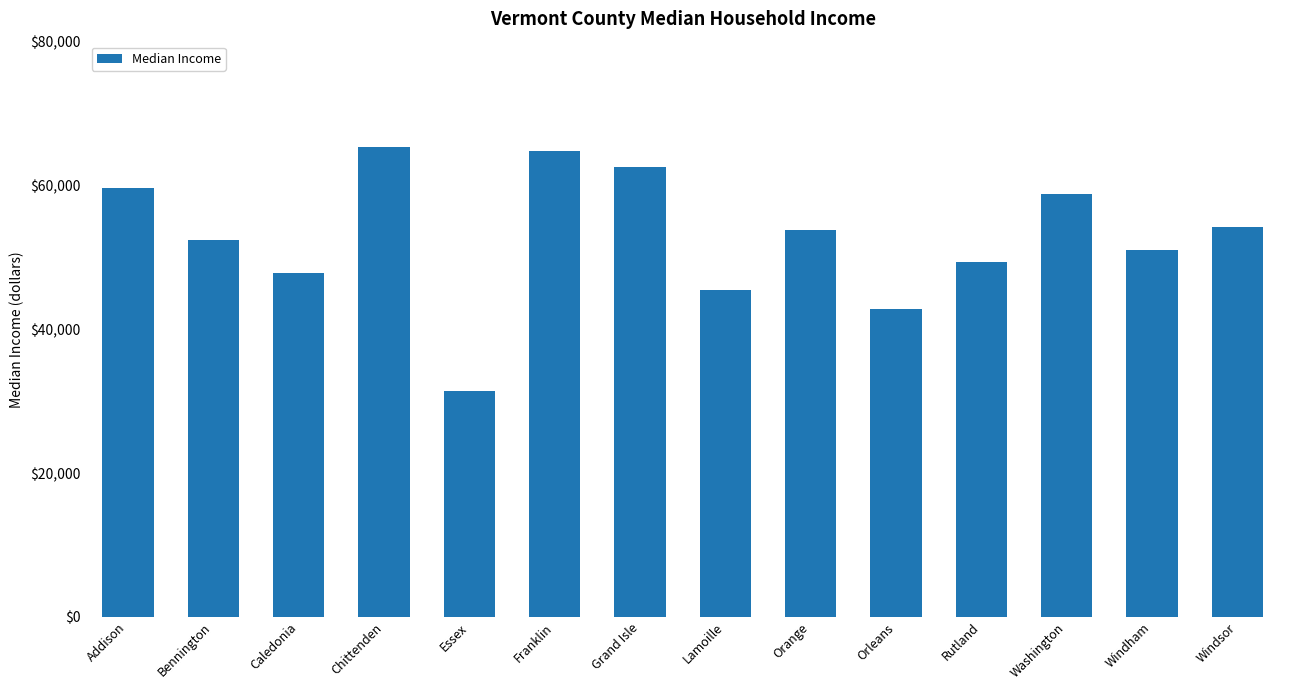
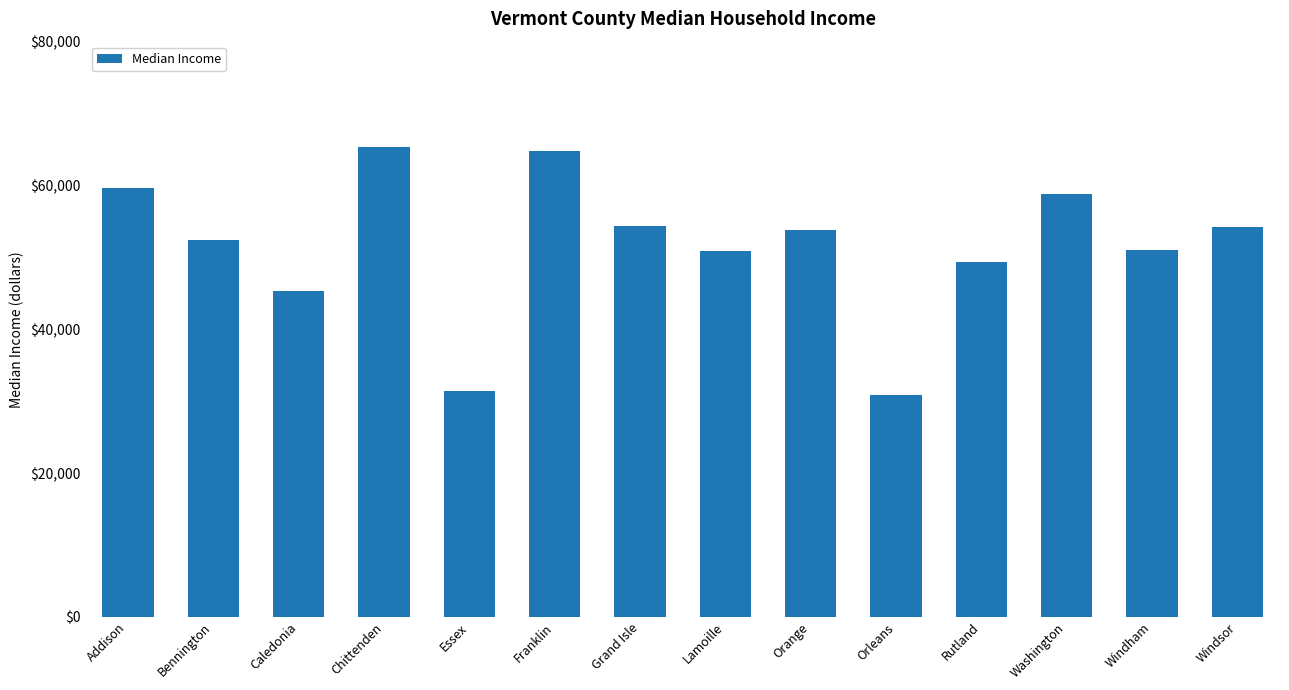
Caledonia: $48,000 -> $45,000
Grand Isle: $63,000 -> $54,000
Lamoille: $45,000 -> $51,000
Orleans: $43,000 -> $31,000
